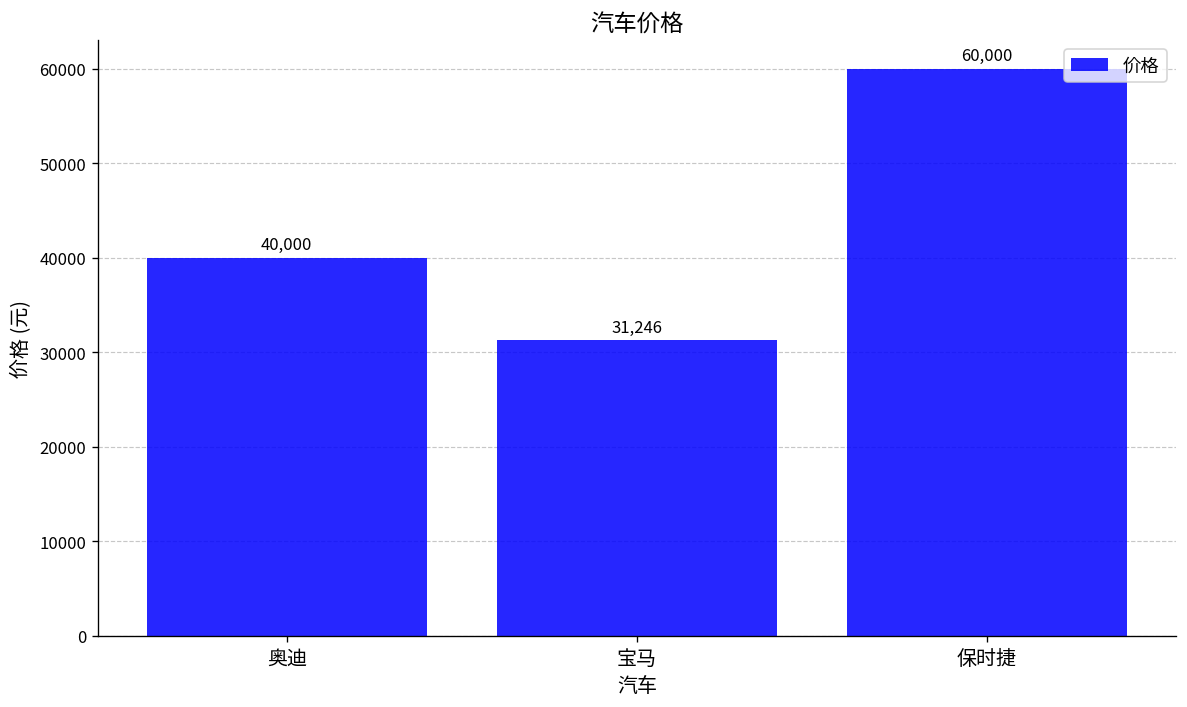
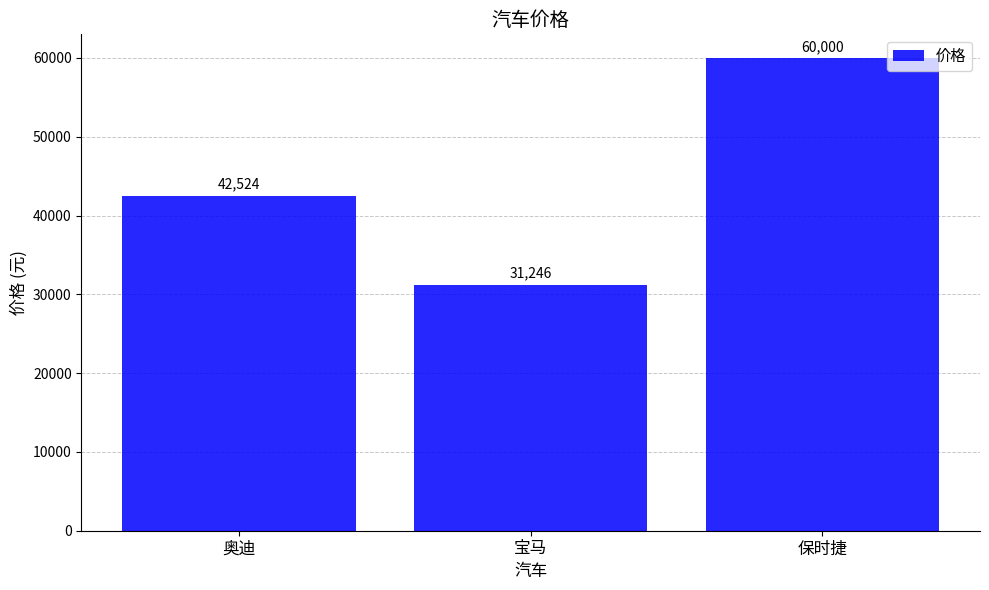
奥迪: 40,000 -> 42,524
